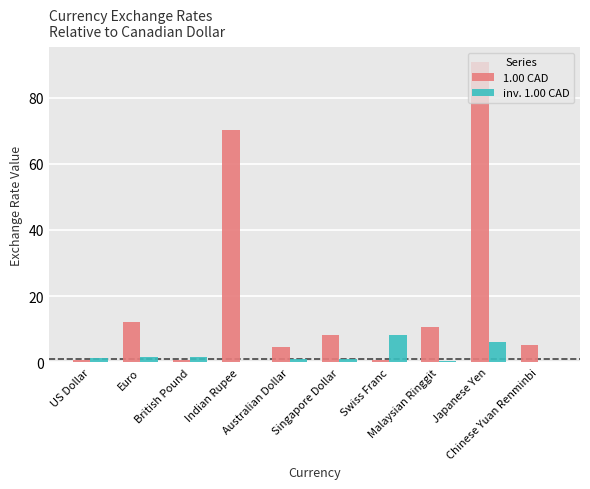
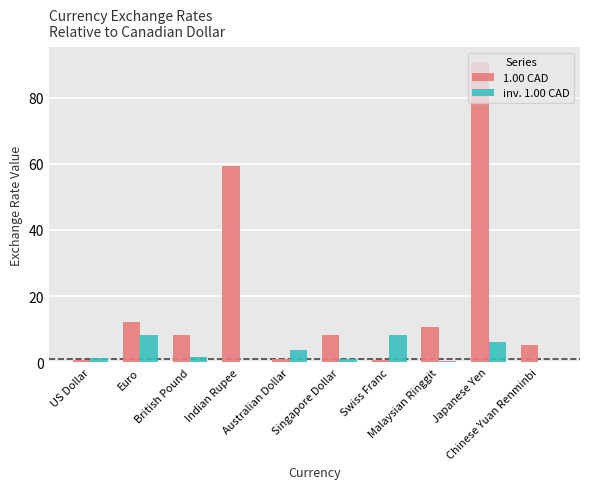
inv. 1.00 CAD, Euro: 1 -> 8
1.00 CAD, British Pound: 1 -> 8
1.00 CAD, Indian Rupee: 70 -> 59
1.00 CAD, Australian Dollar: 5 -> 1
inv. 1.00 CAD, Australian Dollar: 1 -> 4
